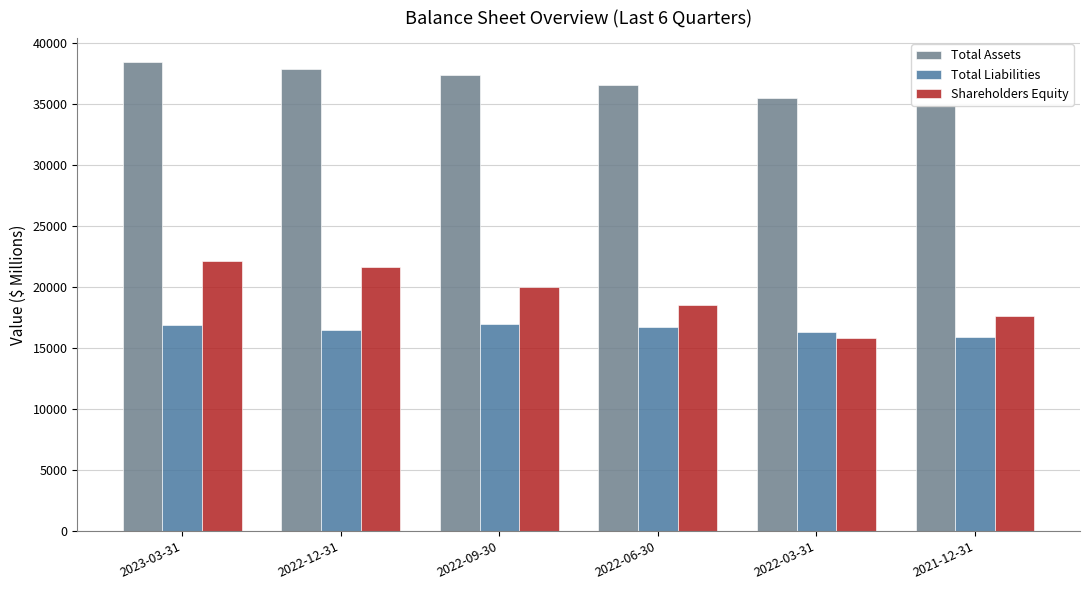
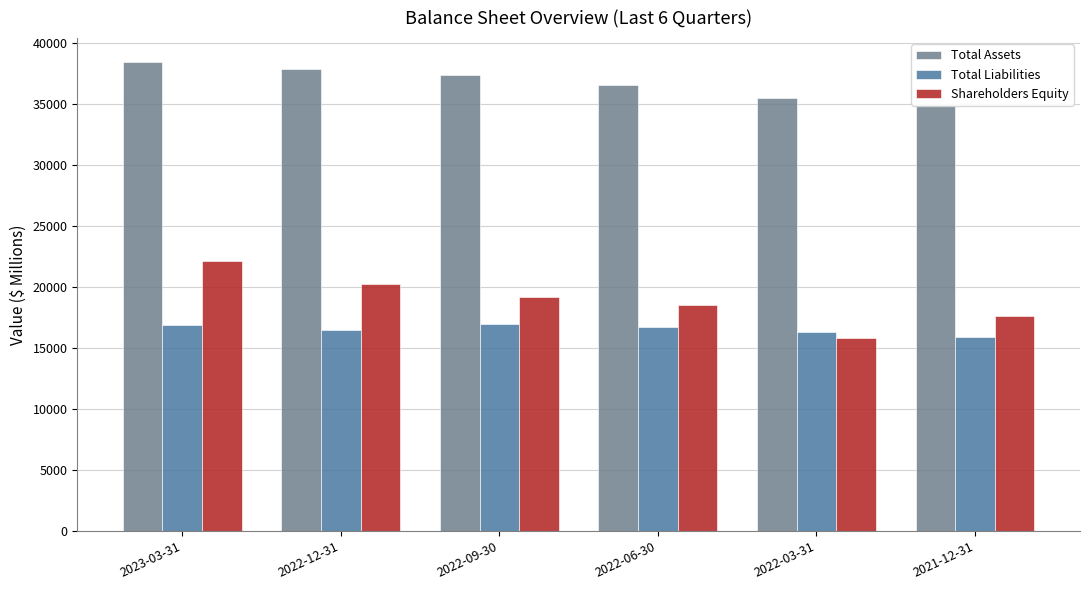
Shareholders Equity, 2022-12-31: 21600 -> 20300
Shareholders Equity, 2022-09-30: 20000 -> 19200
